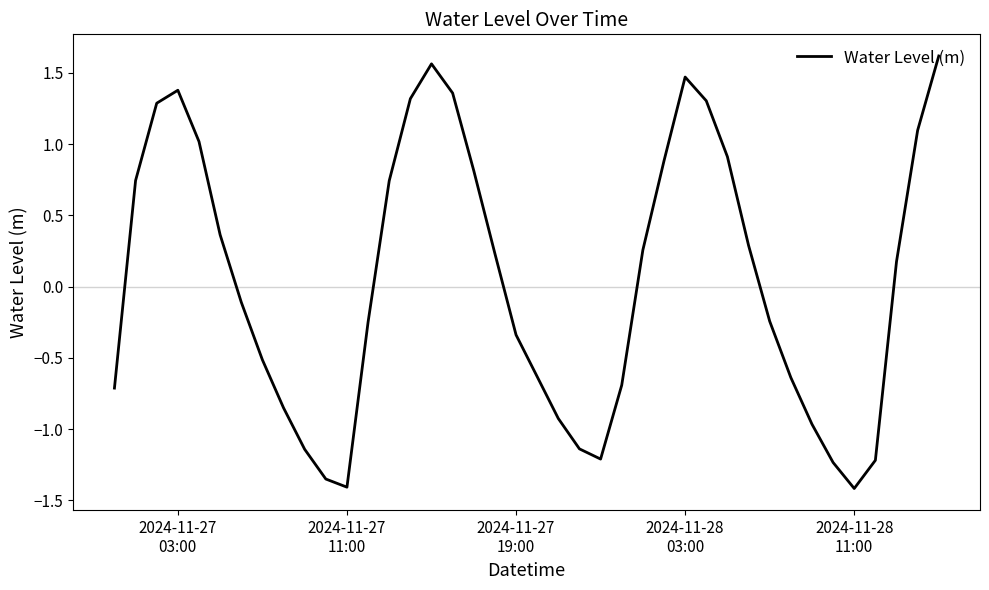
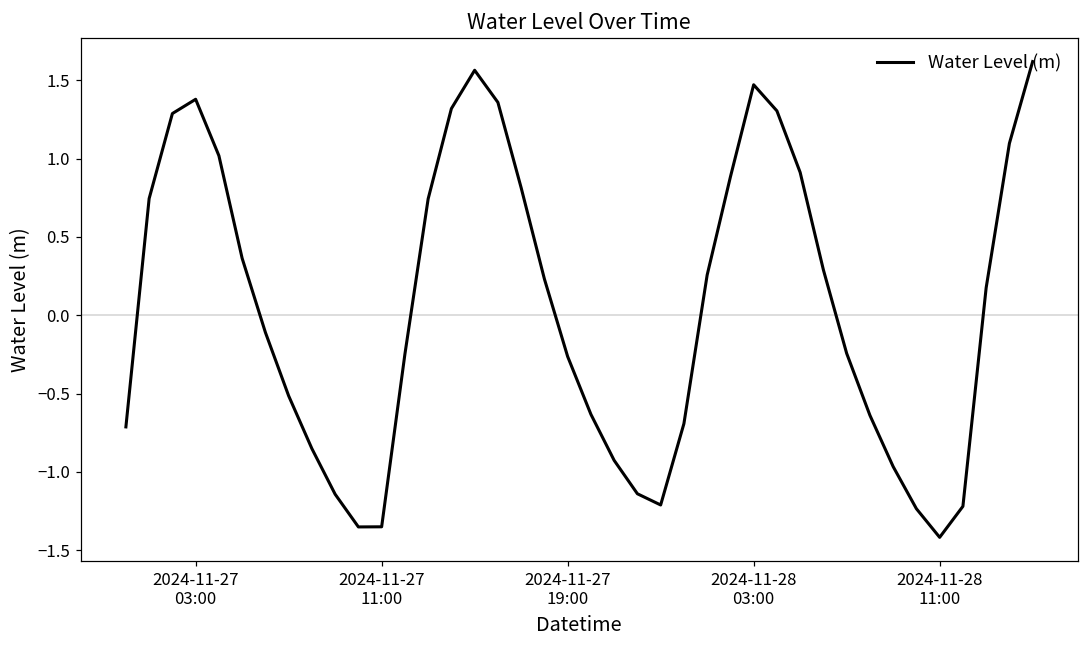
2024-11-27 11:00: -1.41 -> -1.35
2024-11-27 19:00: -0.34 -> -0.26
